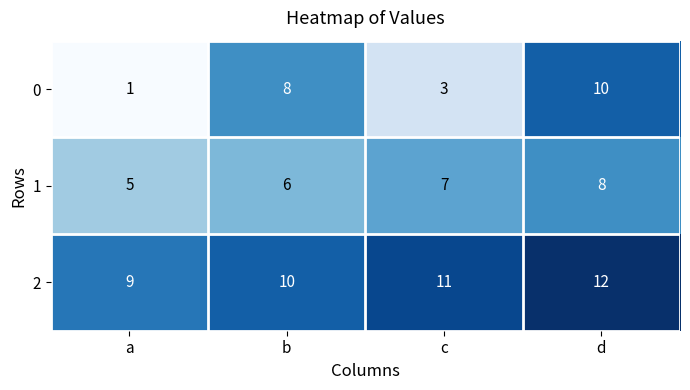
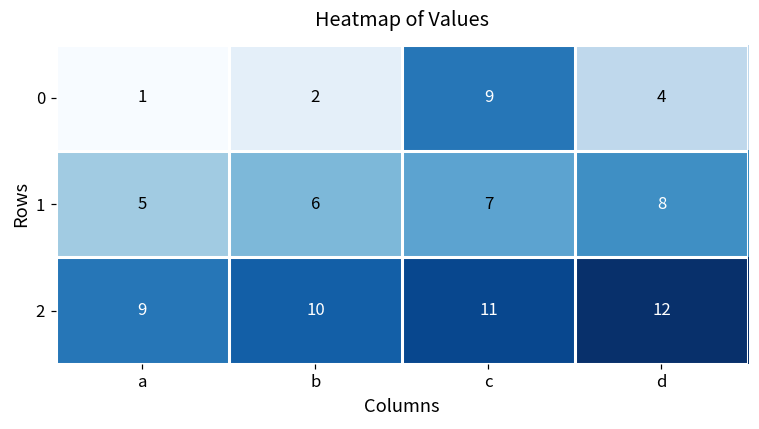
0, b: 8 -> 2
0, c: 3 -> 9
0, d: 10 -> 4
